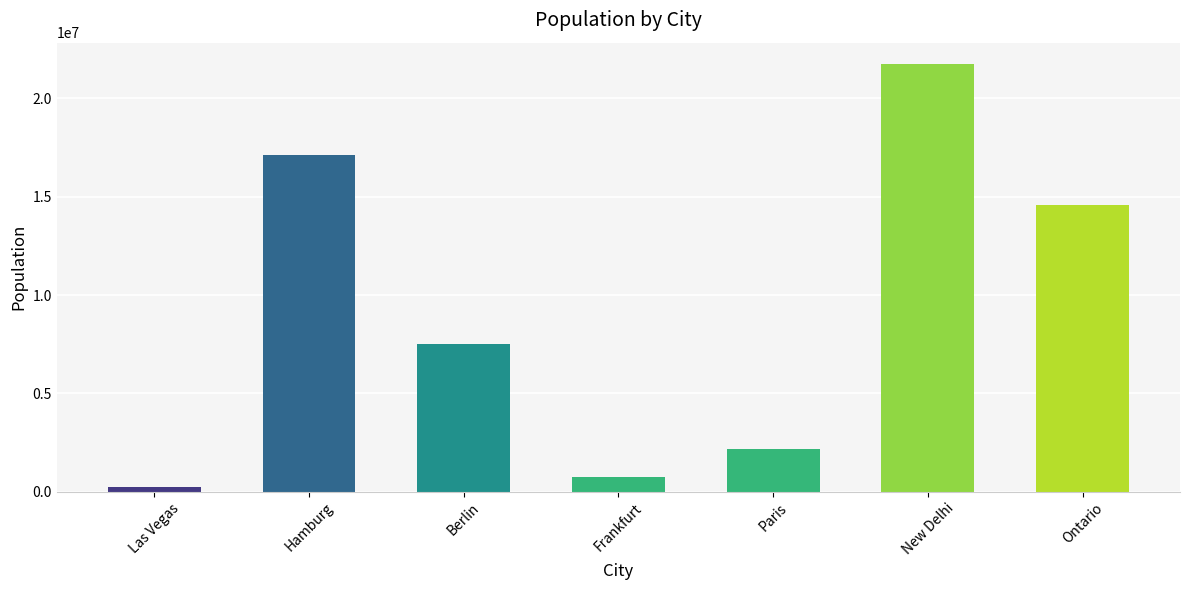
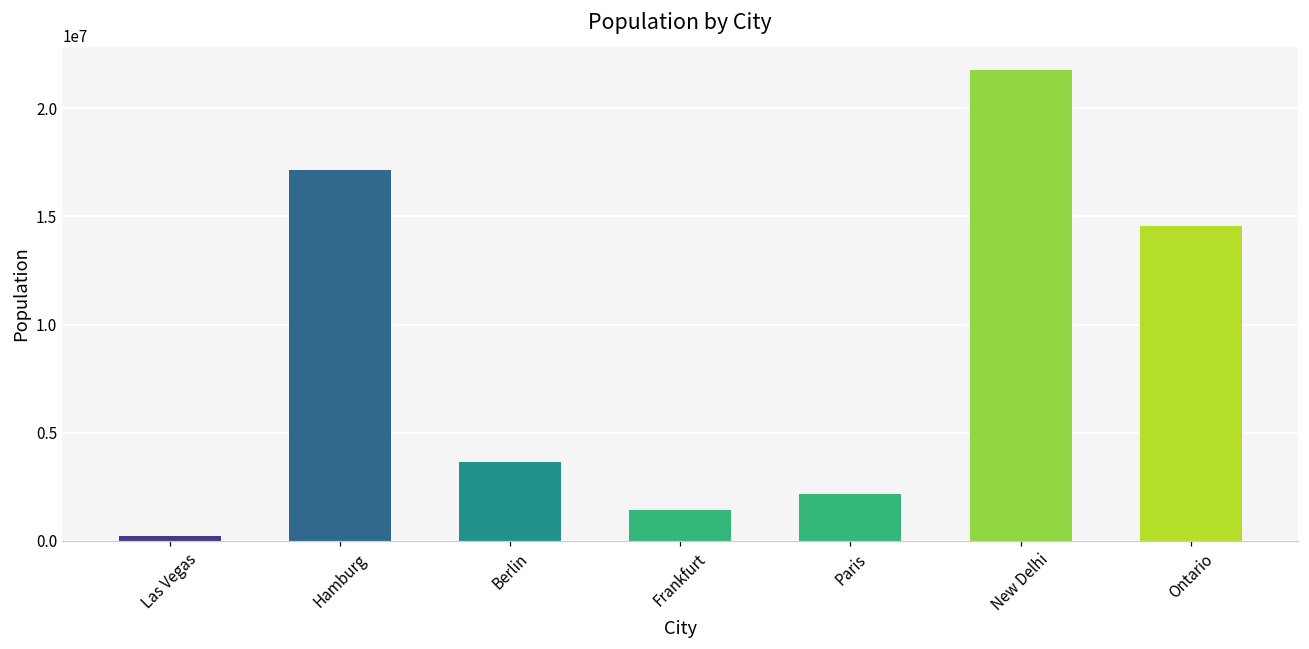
Berlin: 7500000 -> 3600000
Frankfurt: 800000 -> 1400000
